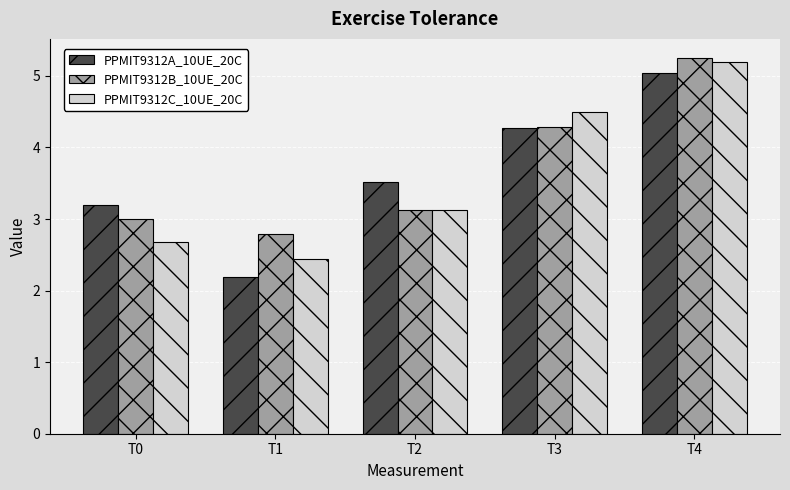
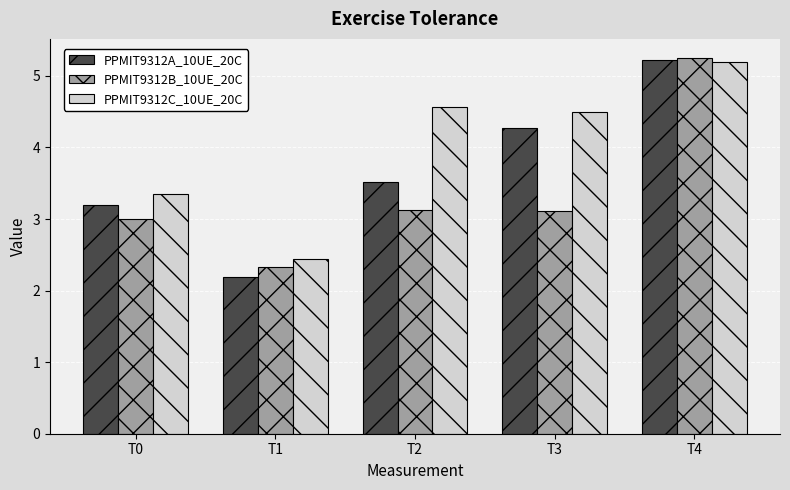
PPMIT9312C_10UE_20C, T0: 2.7 -> 3.3
PPMIT9312B_10UE_20C, T1: 2.8 -> 2.3
PPMIT9312C_10UE_20C, T2: 3.1 -> 4.6
PPMIT9312B_10UE_20C, T3: 4.3 -> 3.1
PPMIT9312A_10UE_20C, T4: 5.0 -> 5.2
